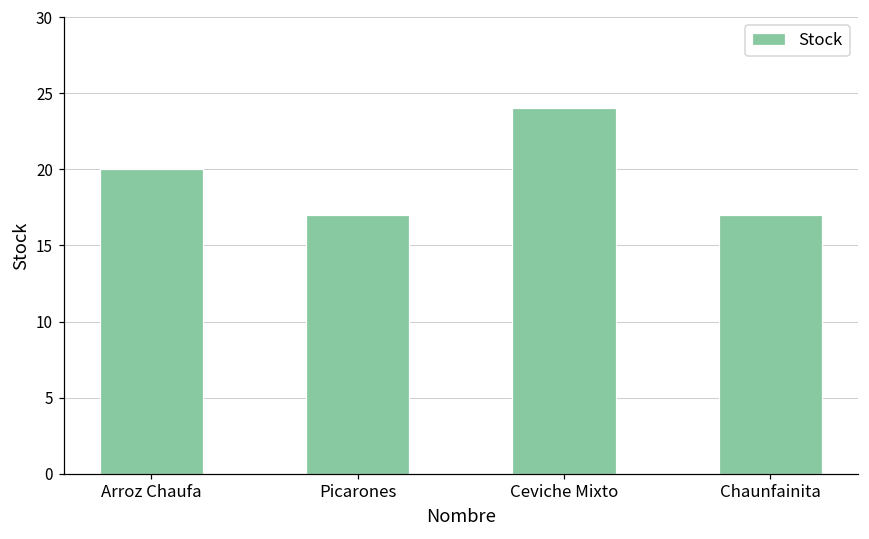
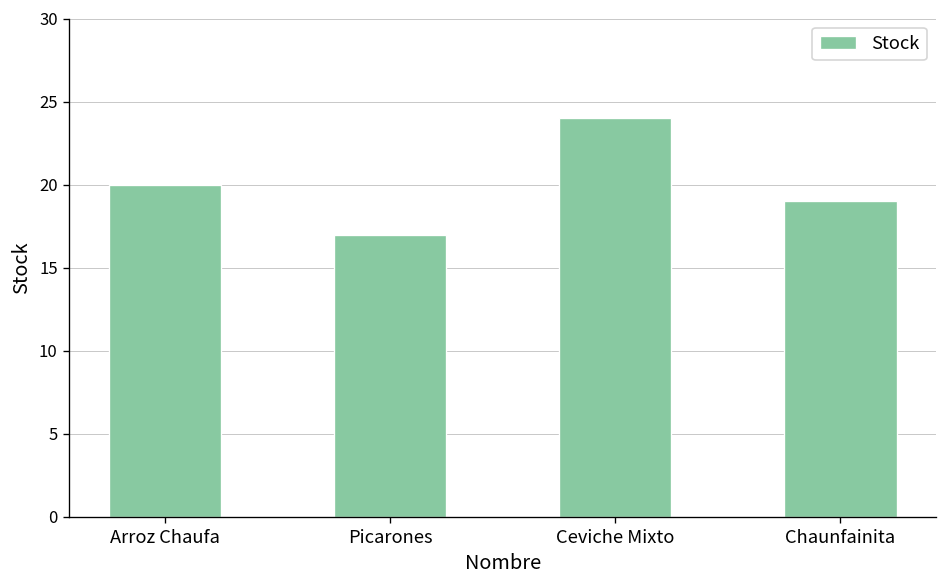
Chaunfainita: 17 -> 19
